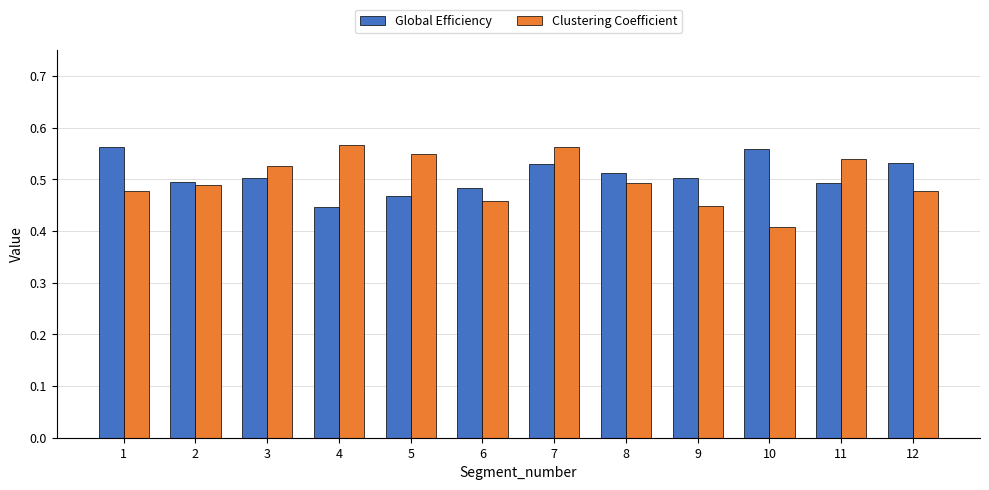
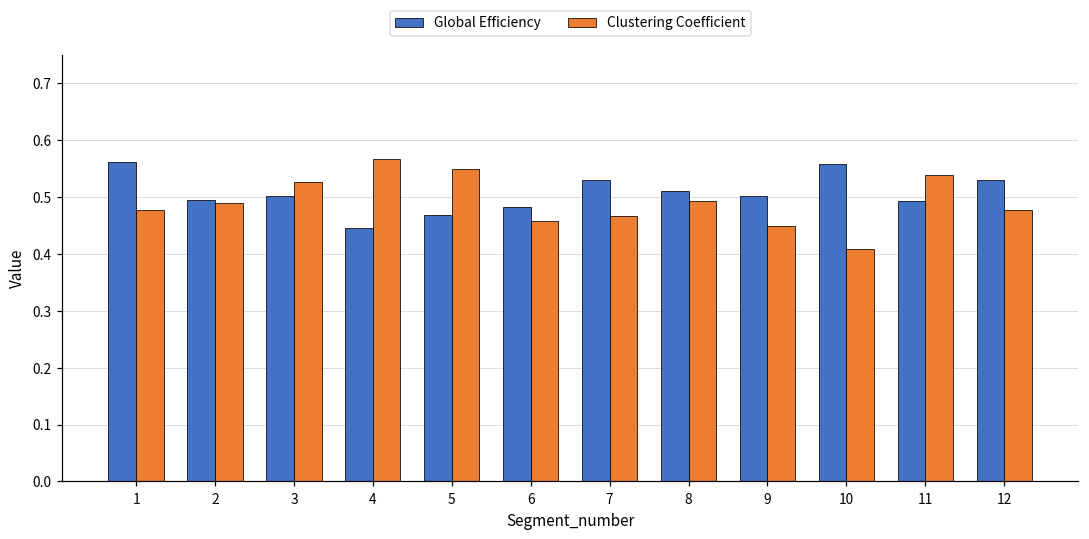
Clustering Coefficient, 7: 0.56 -> 0.47
